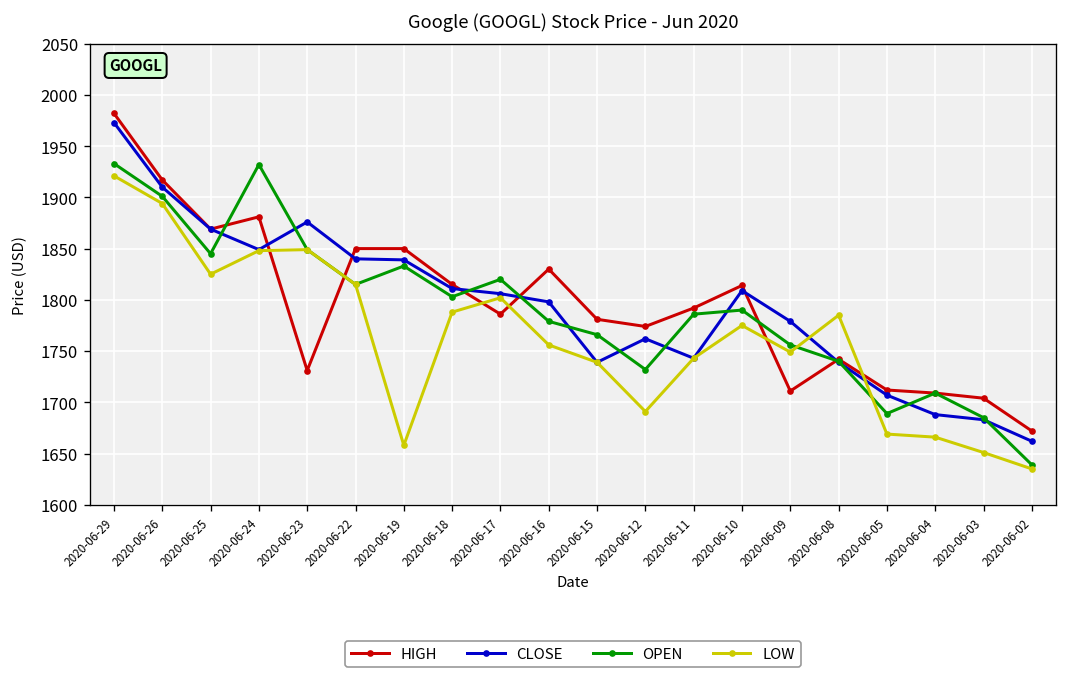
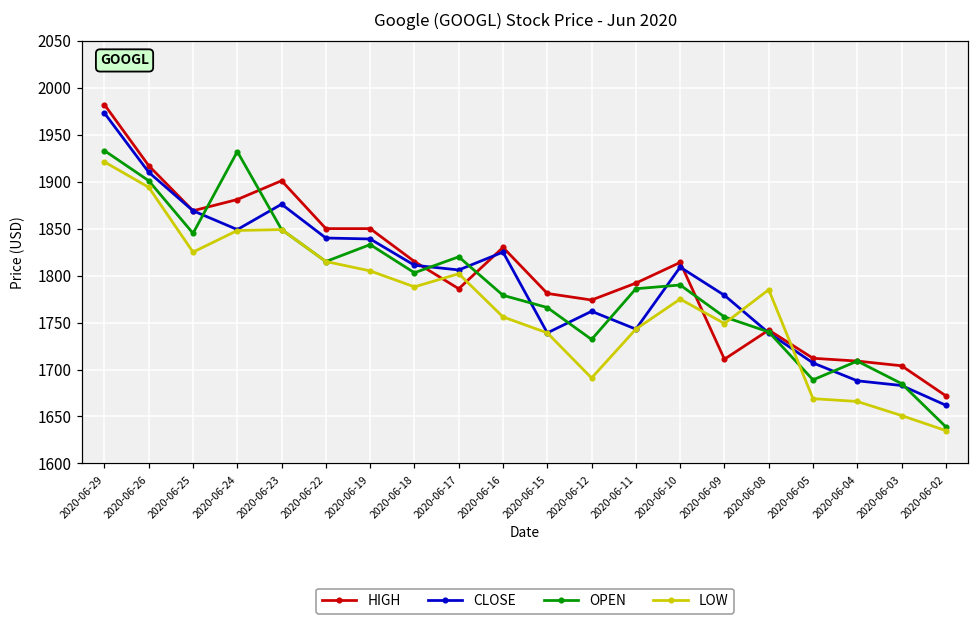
HIGH, 2020-06-23: 1730 -> 1900
LOW, 2020-06-19: 1660 -> 1810
CLOSE, 2020-06-16: 1800 -> 1830
